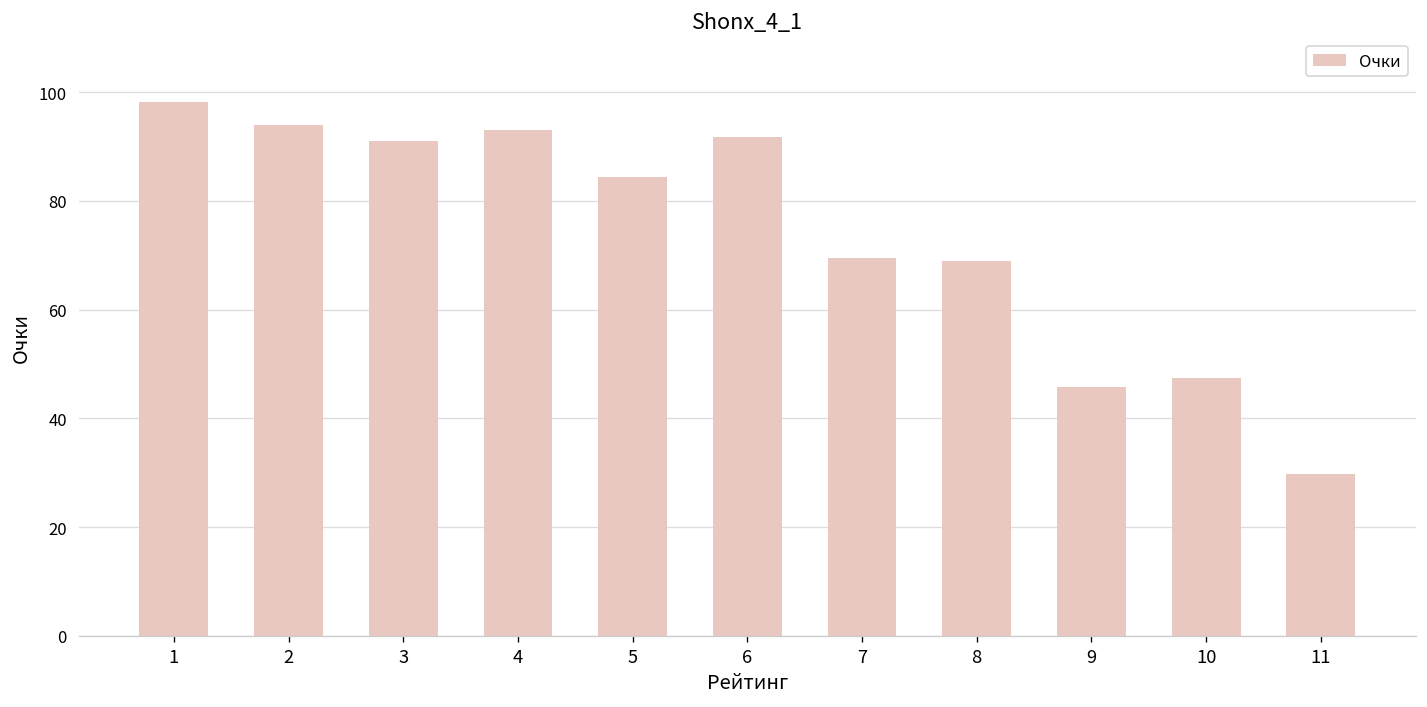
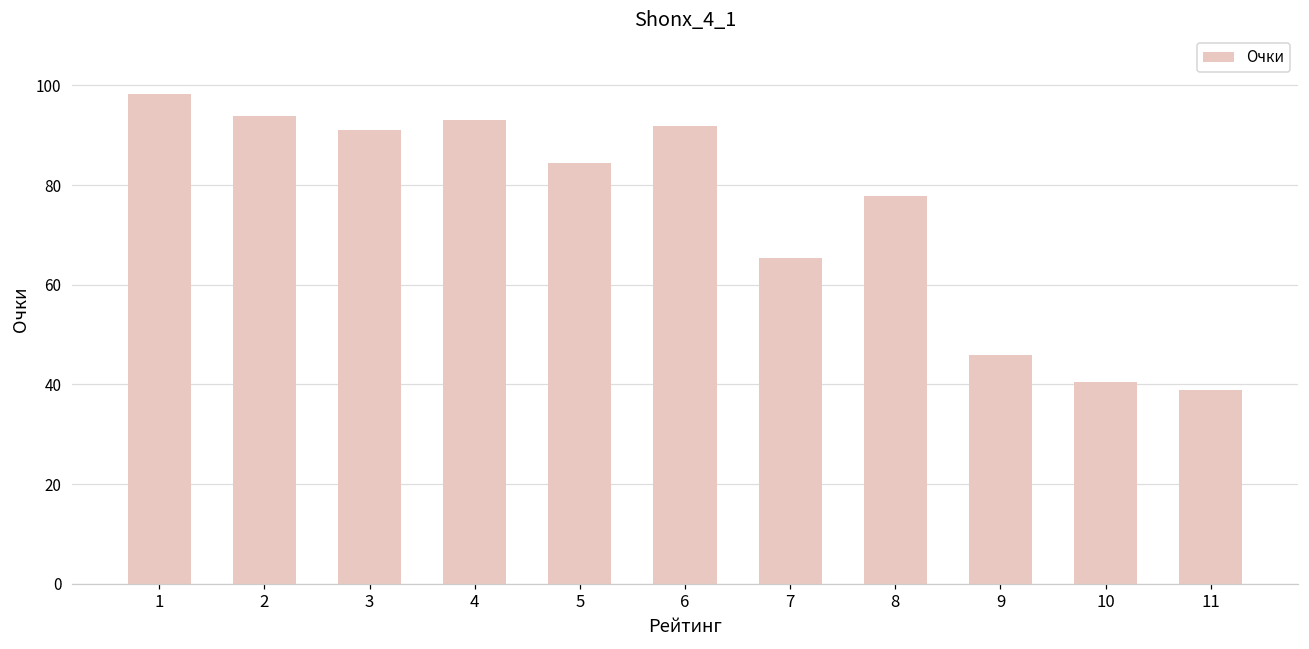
7: 70 -> 65
8: 69 -> 78
10: 48 -> 40
11: 30 -> 39
